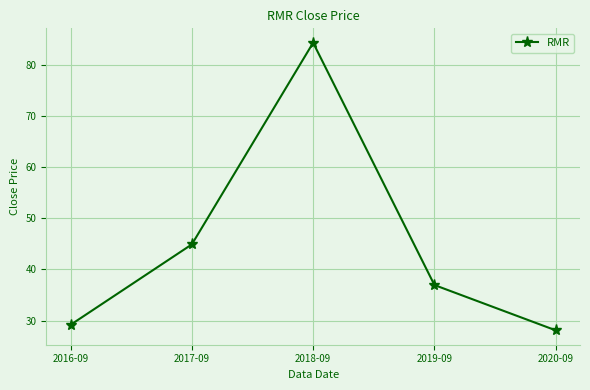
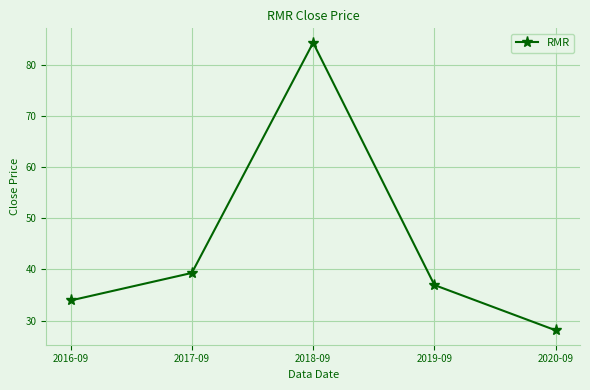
2016-09: 29 -> 34
2017-09: 45 -> 39
